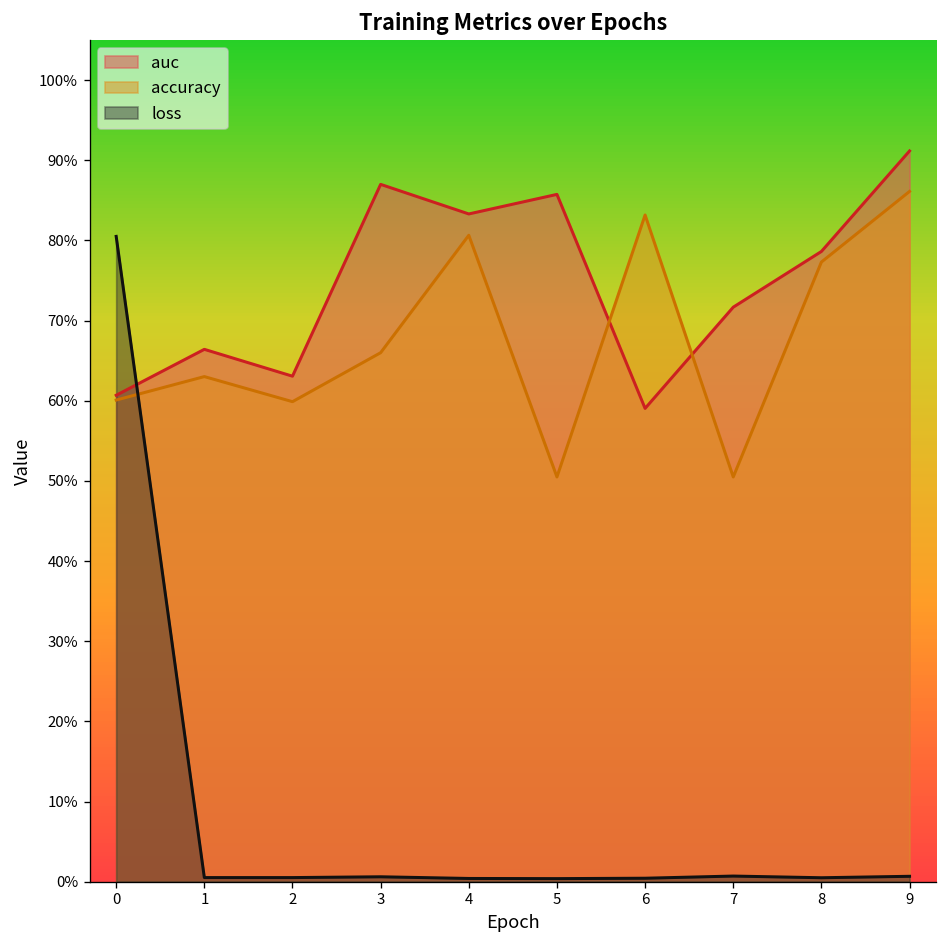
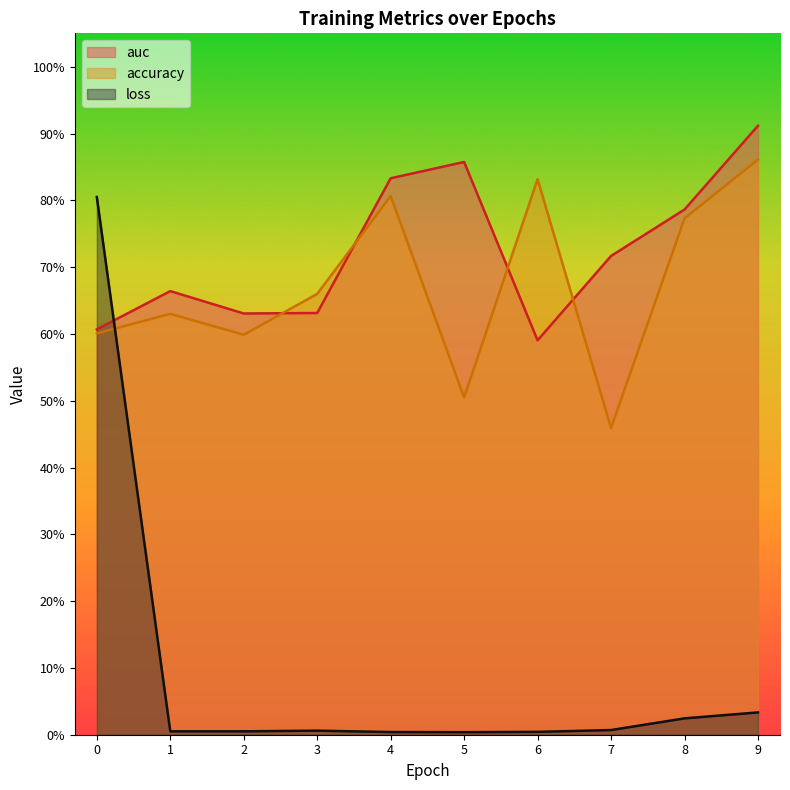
auc, 3: 87% -> 63%
accuracy, 7: 50% -> 46%
loss, 8: 0% -> 2%
loss, 9: 1% -> 3%
